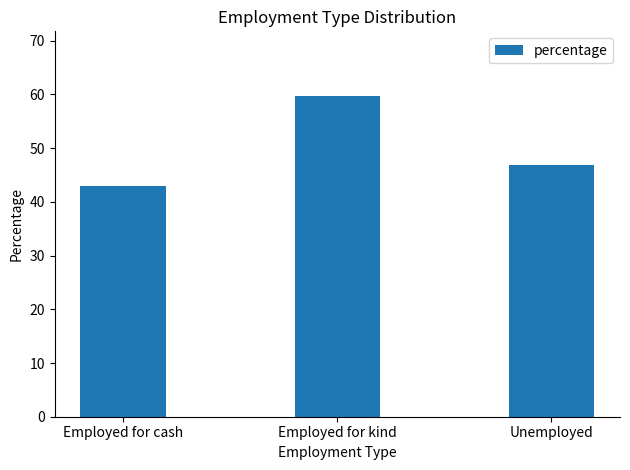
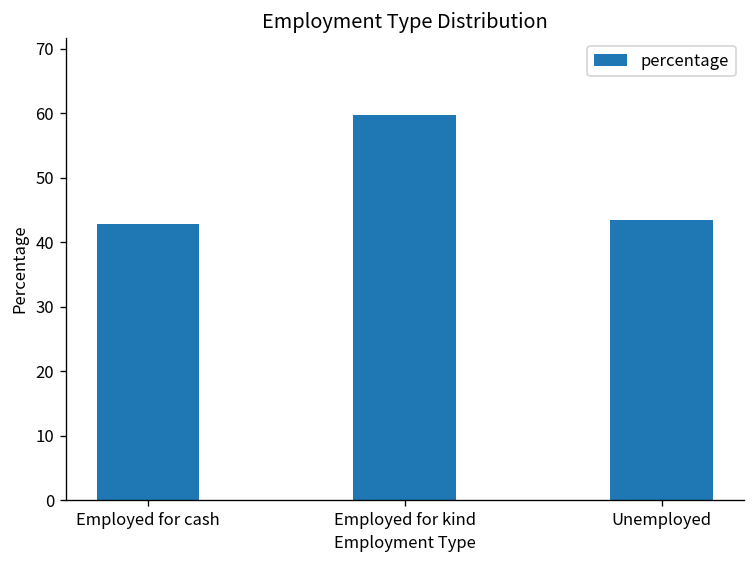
Unemployed: 47 -> 43
